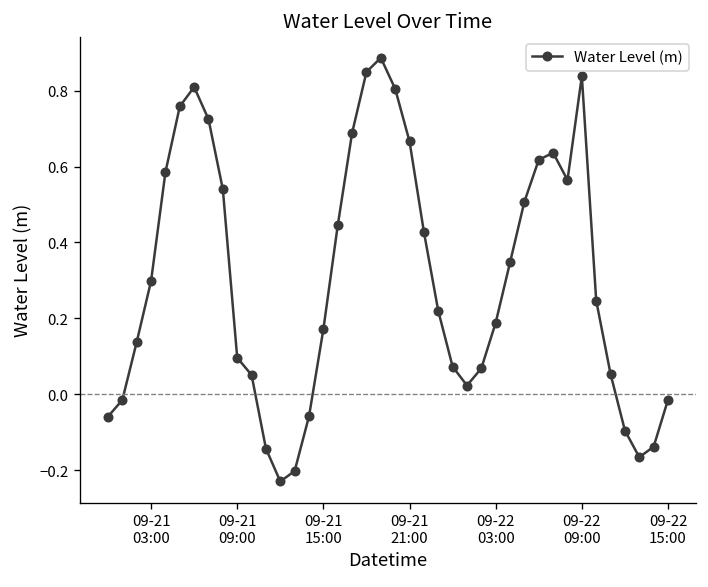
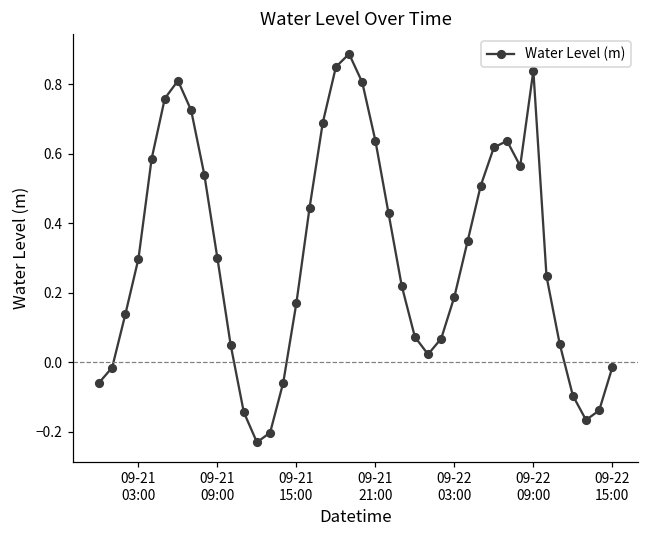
09-21 09:00: 0.10 -> 0.30
09-21 21:00: 0.67 -> 0.64
